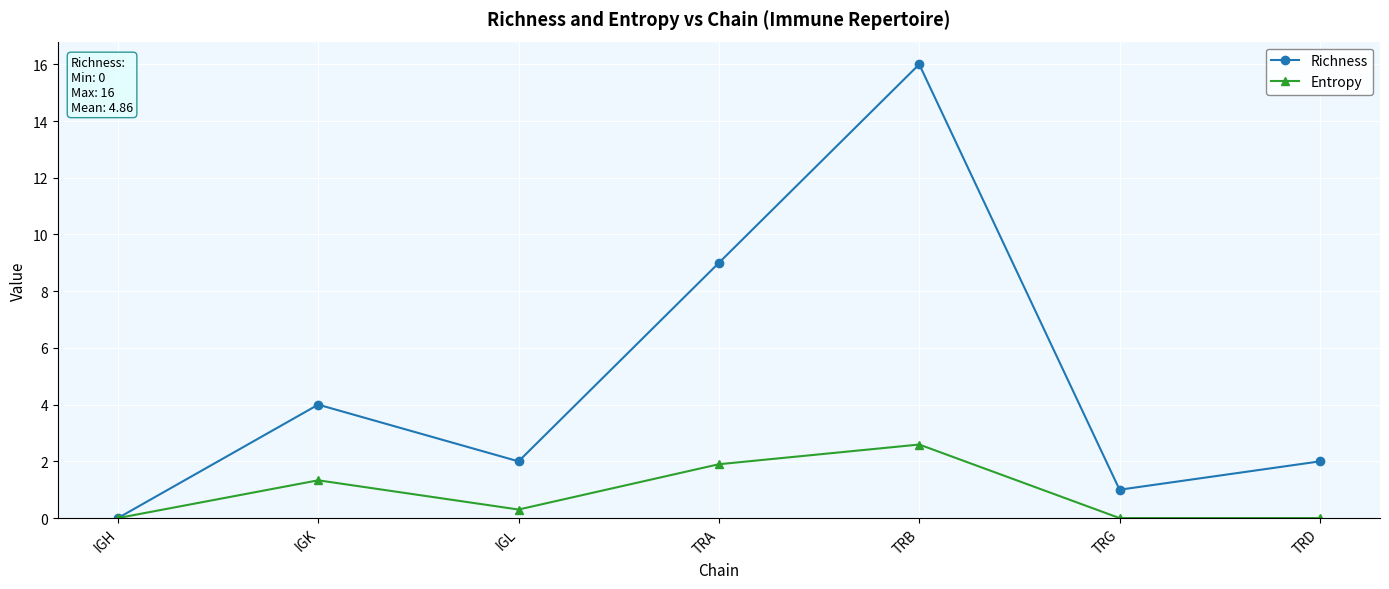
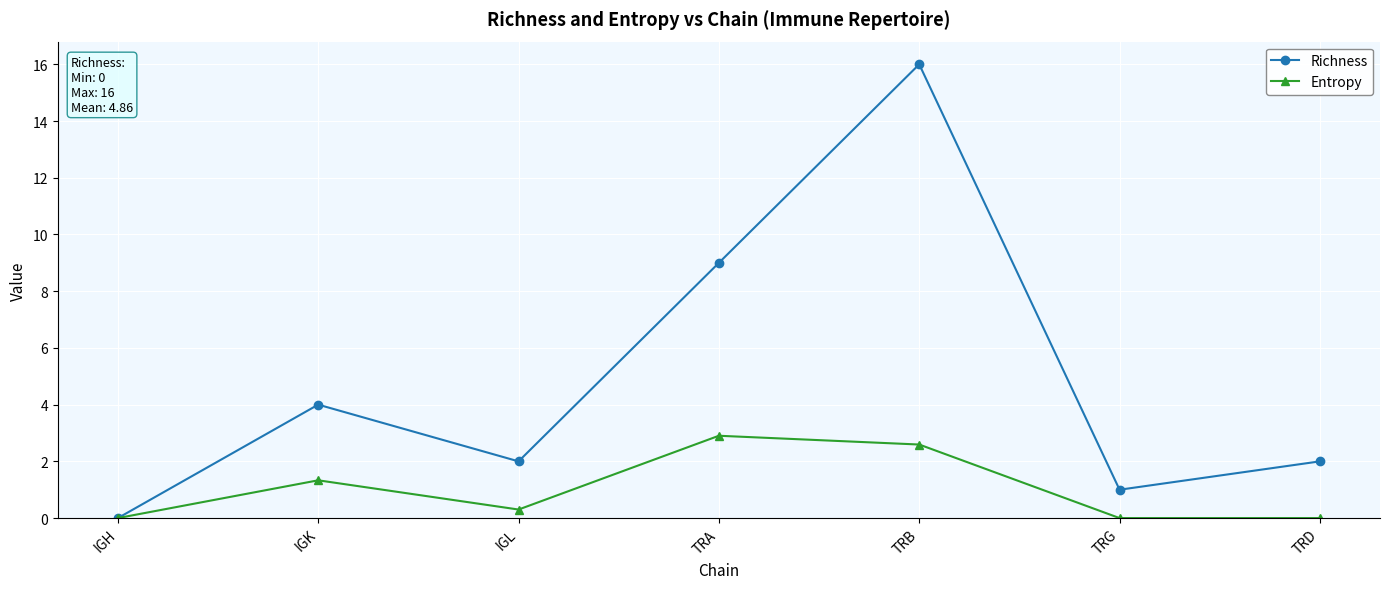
Entropy, TRA: 1.9 -> 2.9
